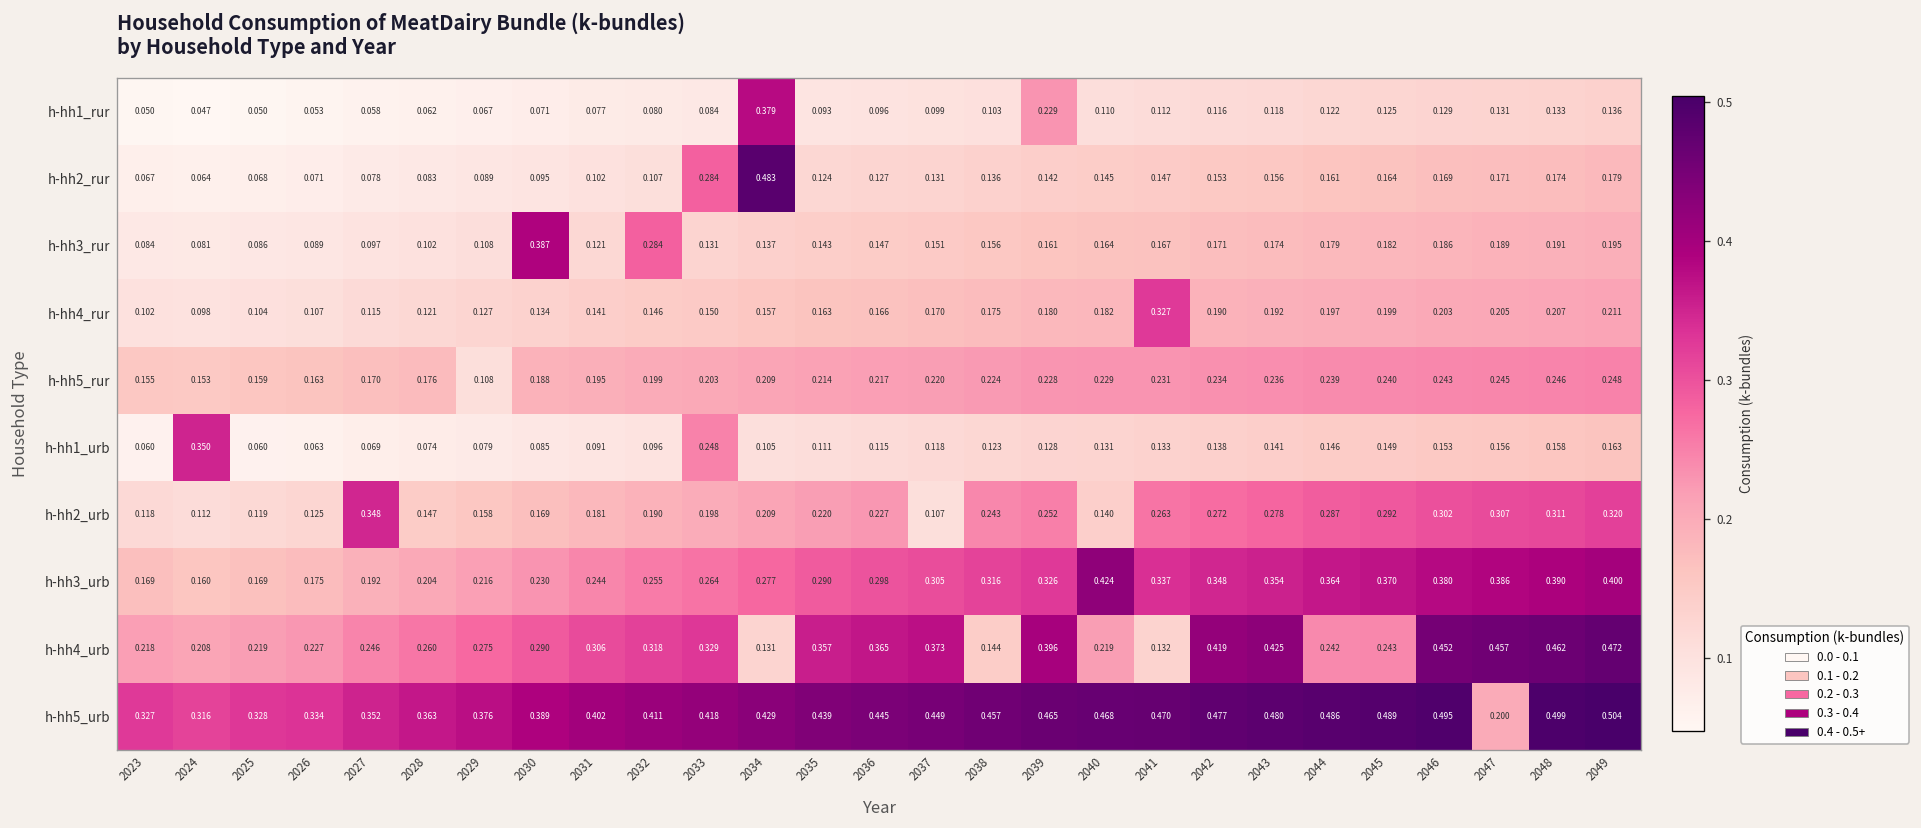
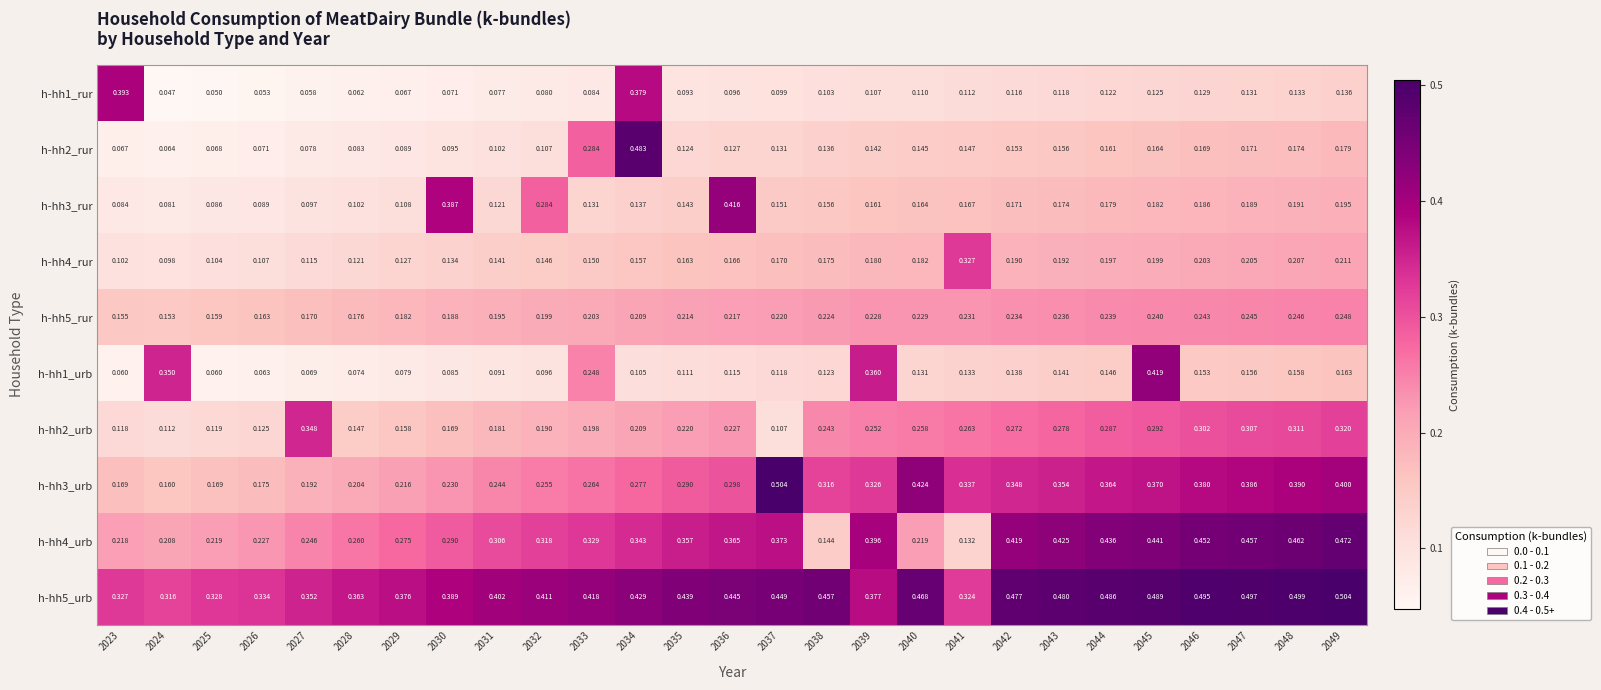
h-hh1_rur, 2023: 0.050 -> 0.393
h-hh1_rur, 2039: 0.229 -> 0.107
h-hh3_rur, 2036: 0.147 -> 0.416
h-hh5_rur, 2029: 0.108 -> 0.182
h-hh1_urb, 2039: 0.128 -> 0.360
h-hh1_urb, 2045: 0.149 -> 0.419
h-hh2_urb, 2040: 0.140 -> 0.258
h-hh3_urb, 2037: 0.305 -> 0.504
h-hh4_urb, 2034: 0.131 -> 0.343
h-hh4_urb, 2044: 0.242 -> 0.436
h-hh4_urb, 2045: 0.243 -> 0.441
h-hh5_urb, 2039: 0.465 -> 0.377
h-hh5_urb, 2041: 0.470 -> 0.324
h-hh5_urb, 2047: 0.200 -> 0.497
